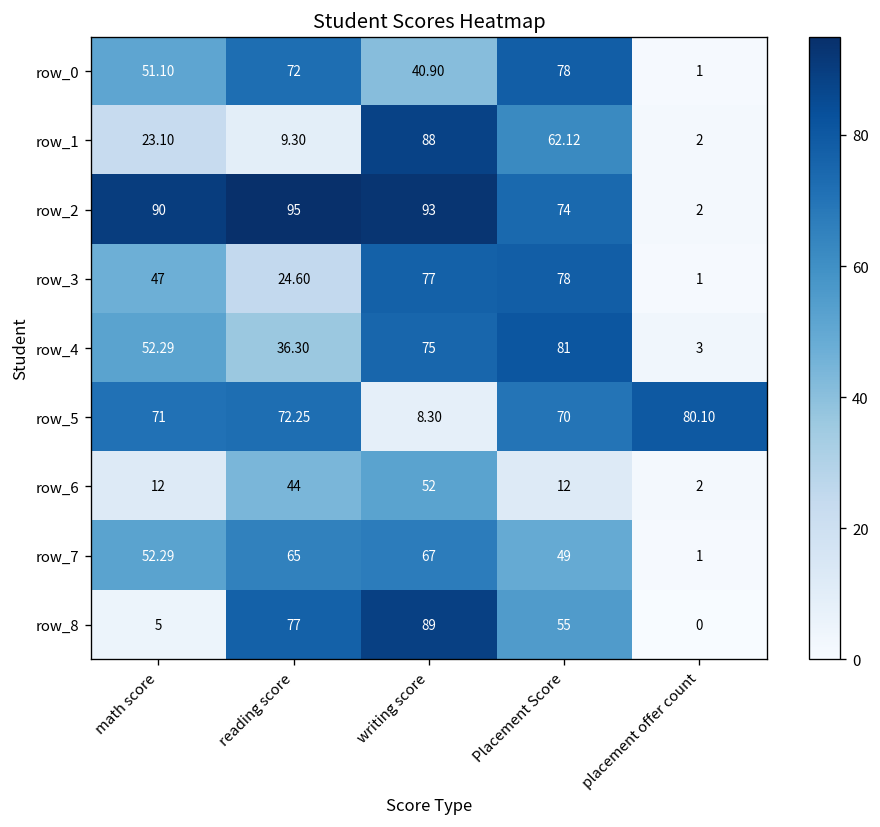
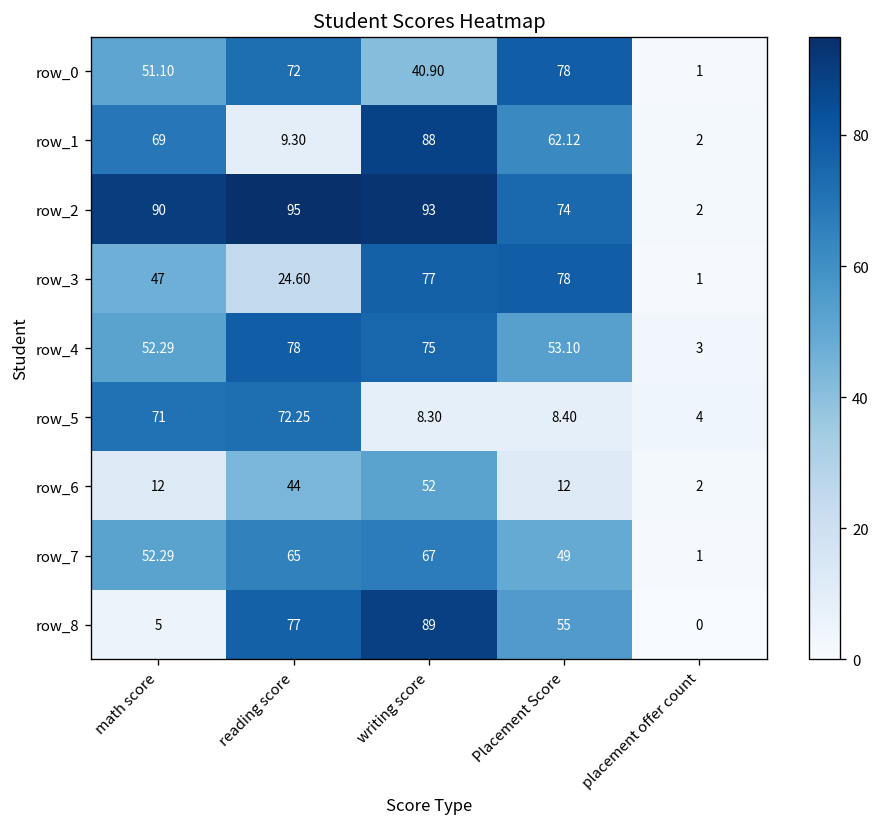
row_1, math score: 23.10 -> 69
row_4, reading score: 36.30 -> 78
row_4, Placement Score: 81 -> 53.10
row_5, Placement Score: 70 -> 8.40
row_5, placement offer count: 80.10 -> 4
